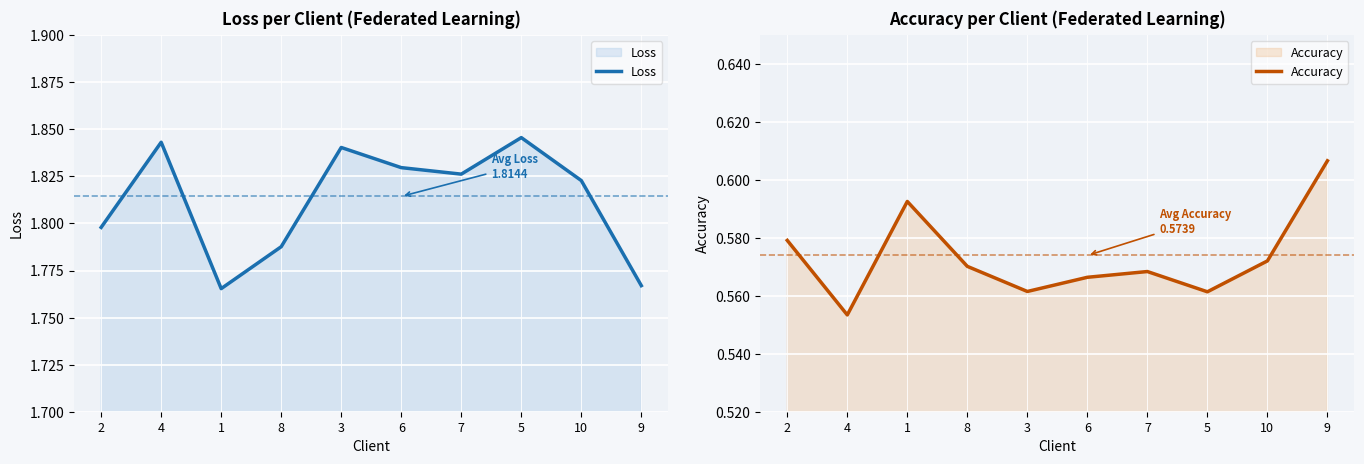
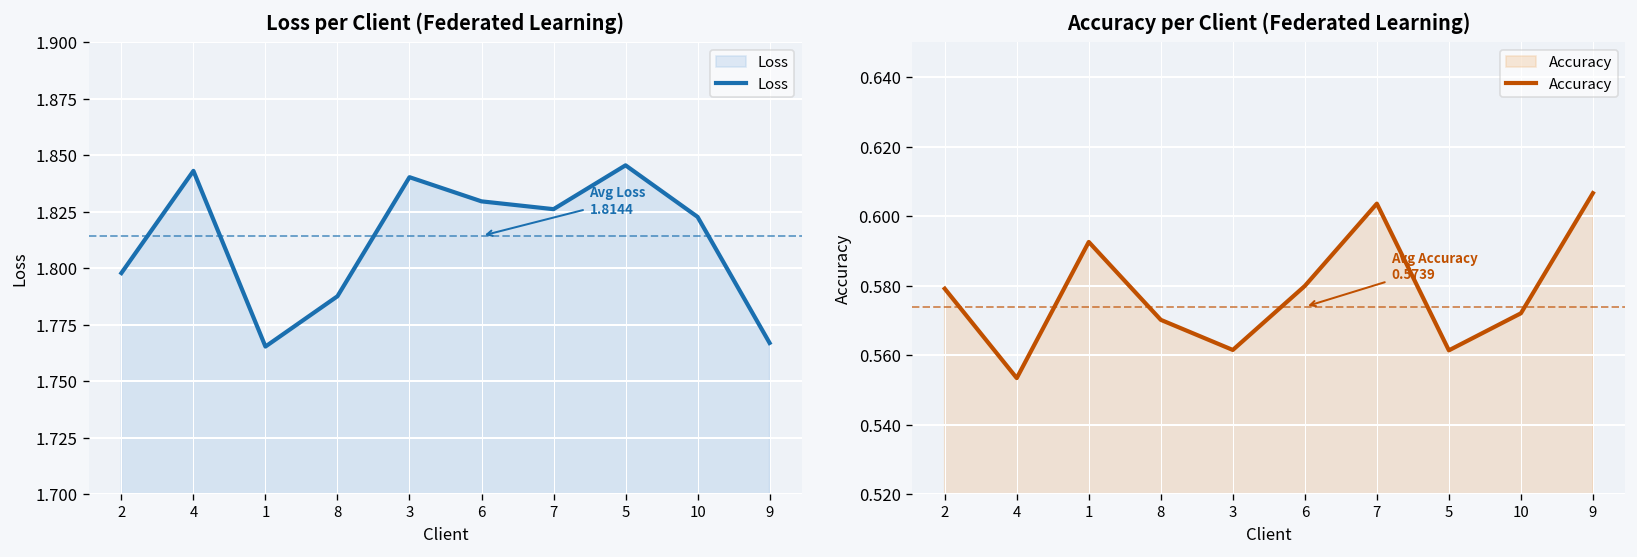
Accuracy per Client (Federated Learning), 6: 0.566 -> 0.580
Accuracy per Client (Federated Learning), 7: 0.568 -> 0.604
